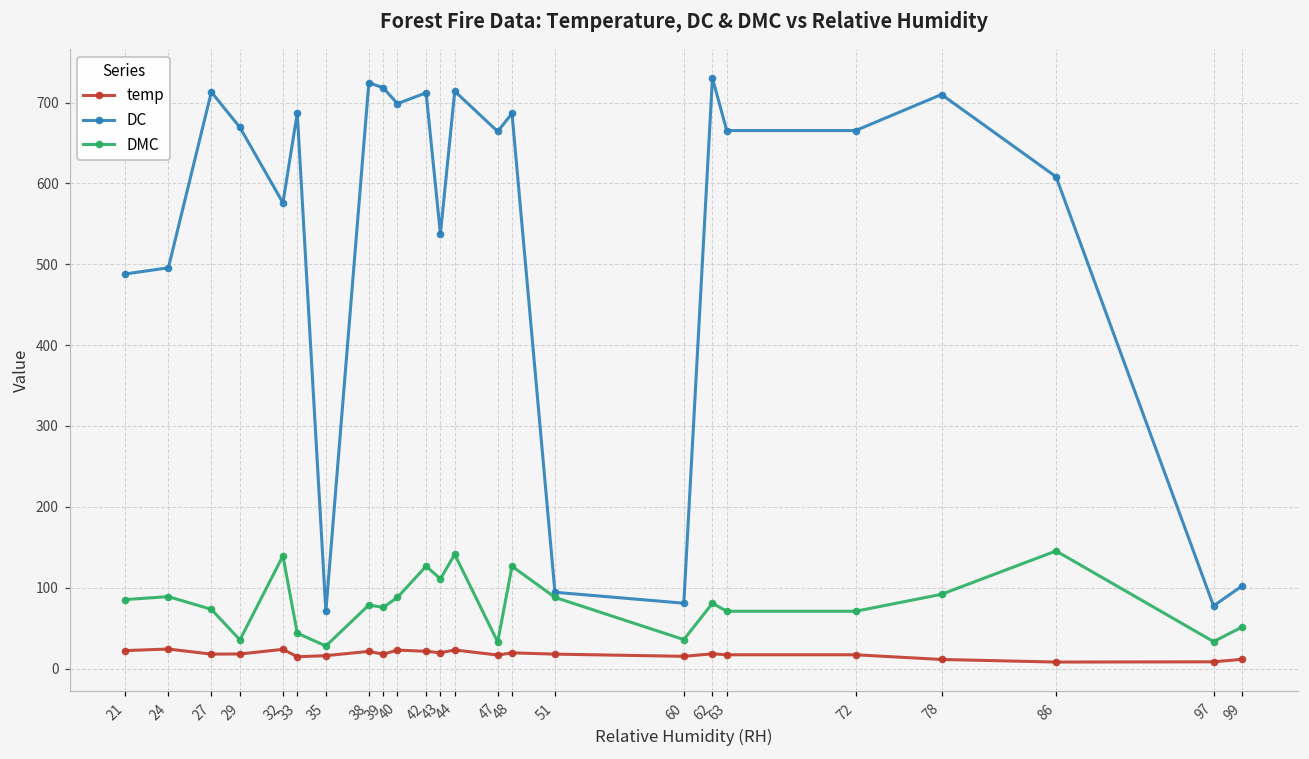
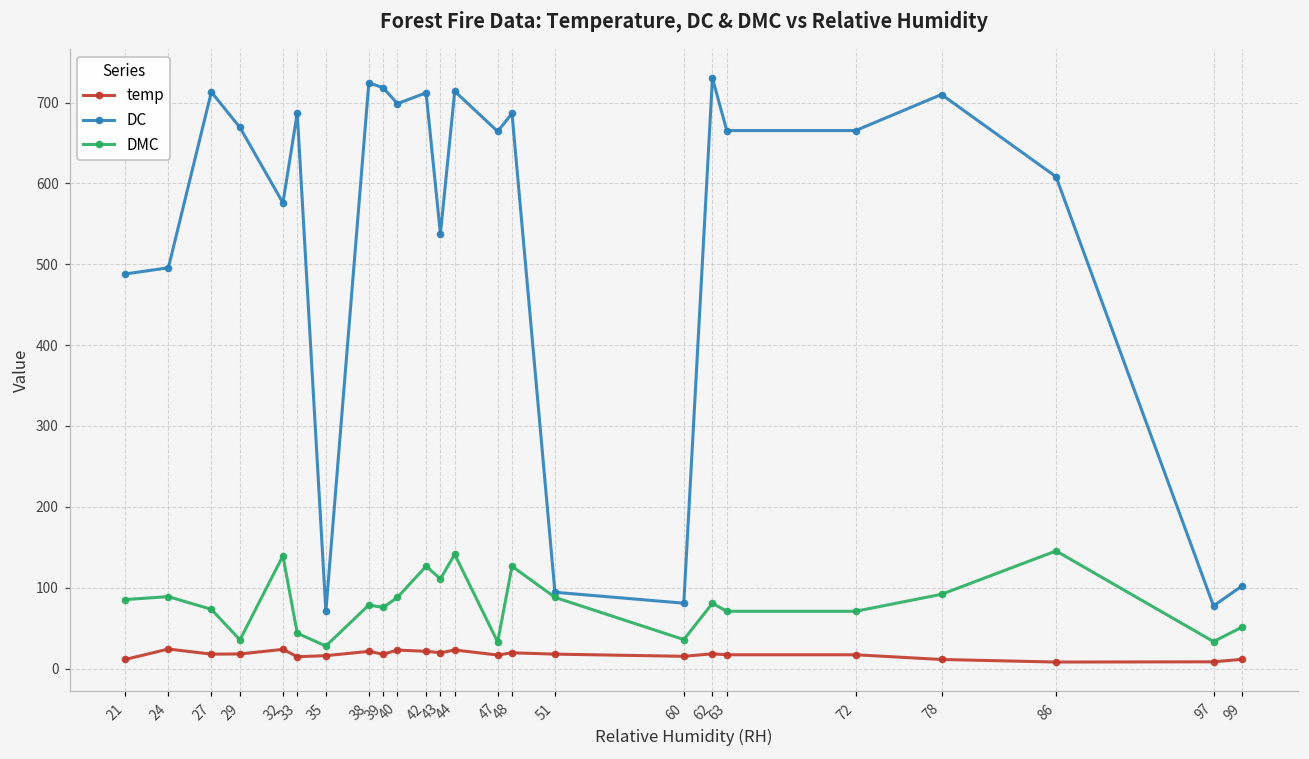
temp, 21: 20 -> 10
